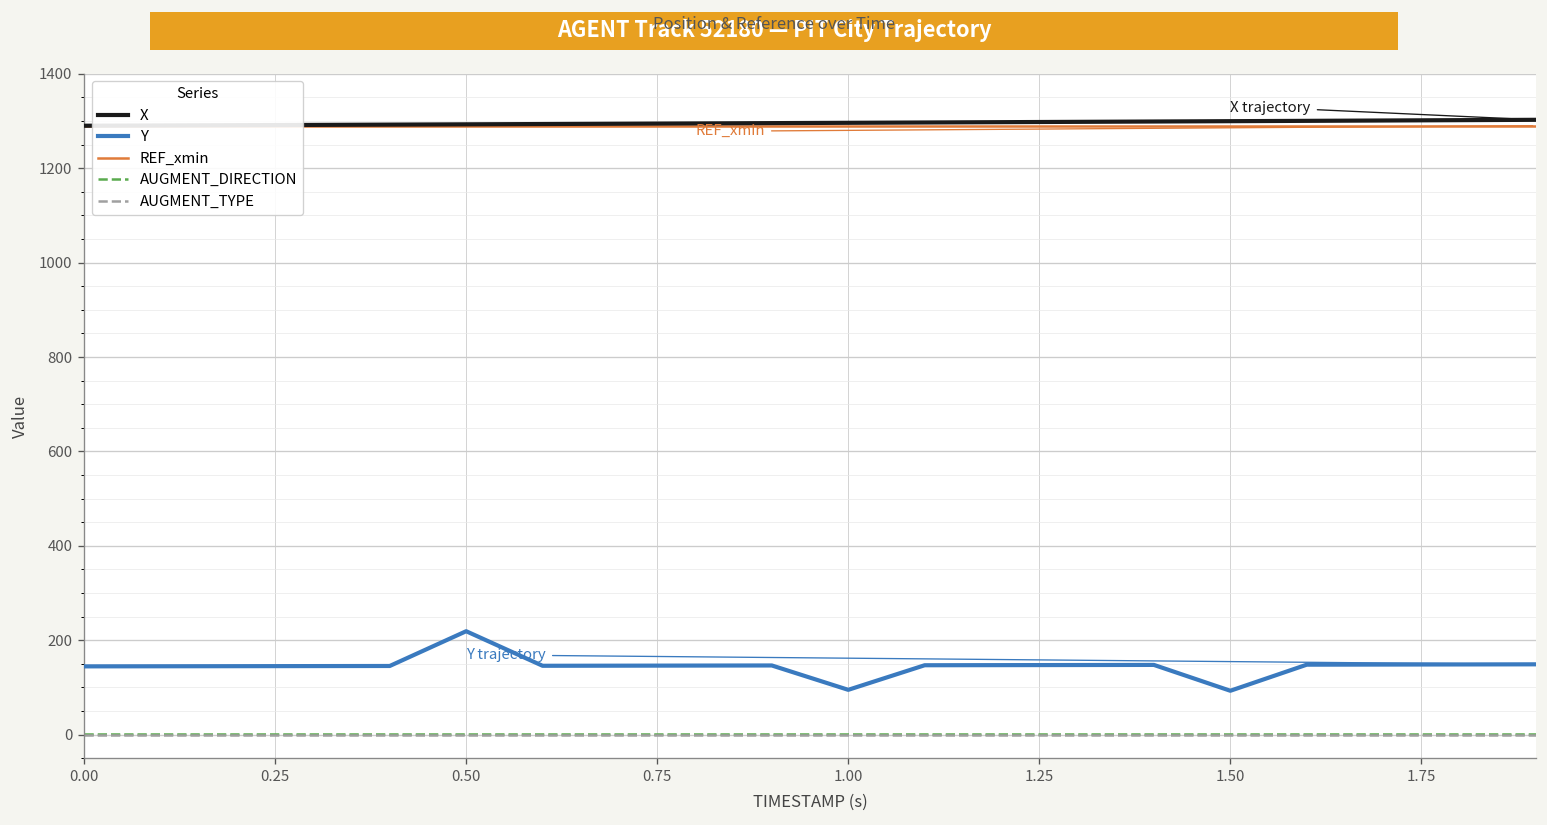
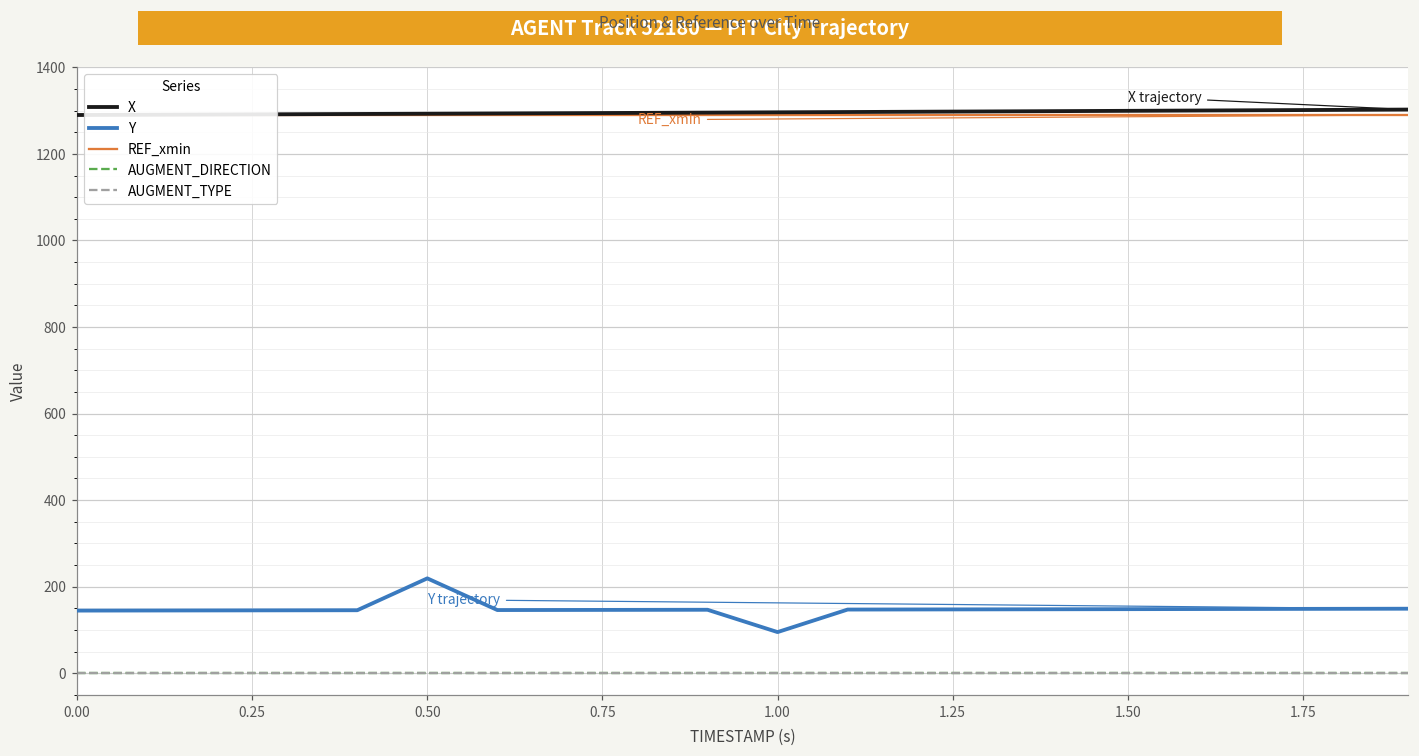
Y, 1.50: 90 -> 150
